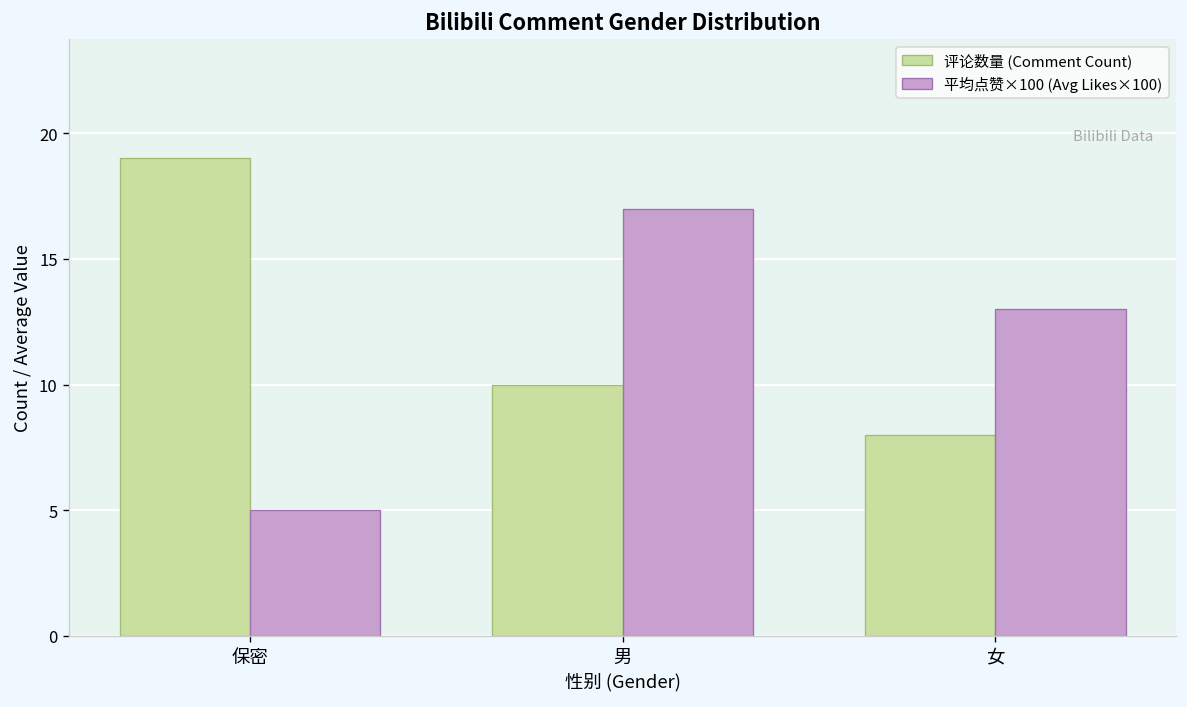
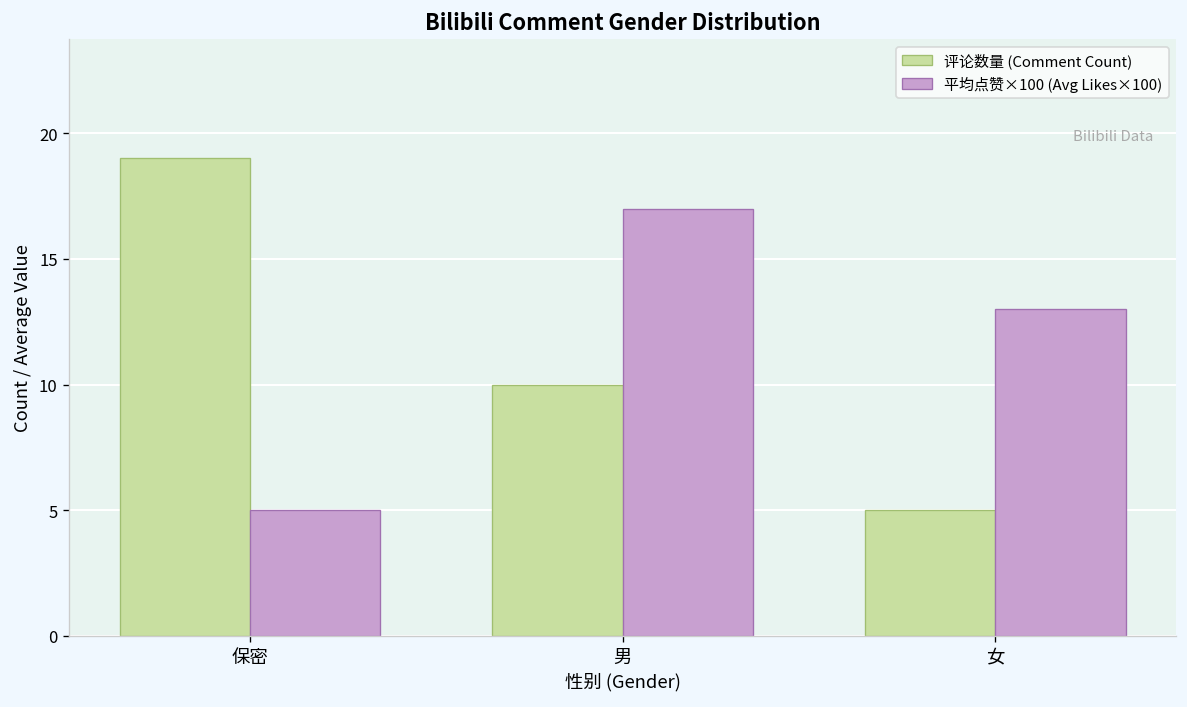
评论数量 (Comment Count), 女: 8 -> 5
